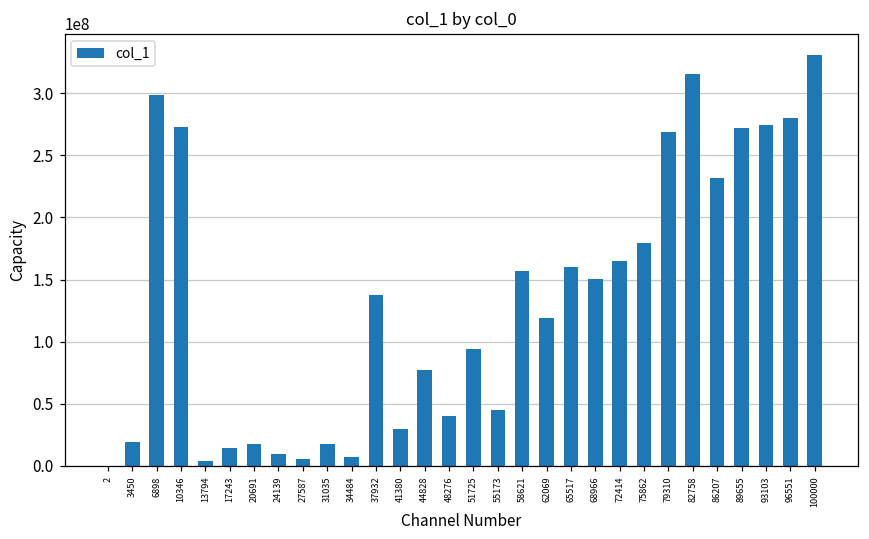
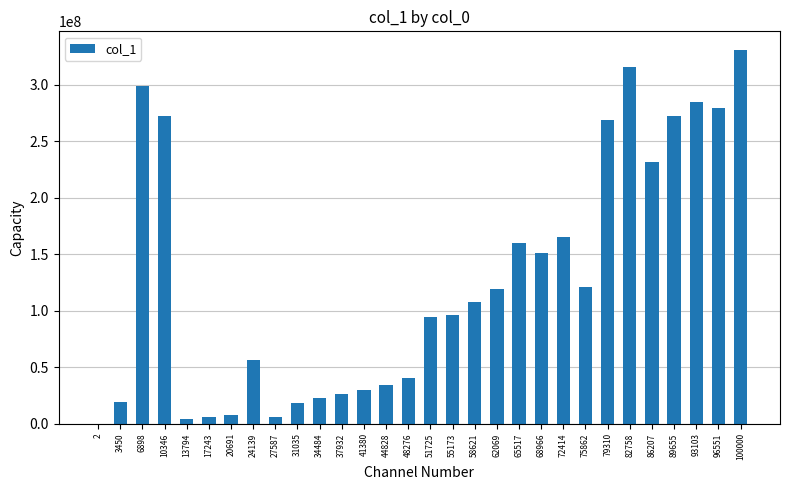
17243: 15000000 -> 6000000
20691: 18000000 -> 8000000
24139: 10000000 -> 56000000
34484: 7000000 -> 22000000
37932: 137000000 -> 26000000
44828: 77000000 -> 34000000
55173: 45000000 -> 96000000
58621: 157000000 -> 107000000
75862: 179000000 -> 121000000
93103: 274000000 -> 285000000
